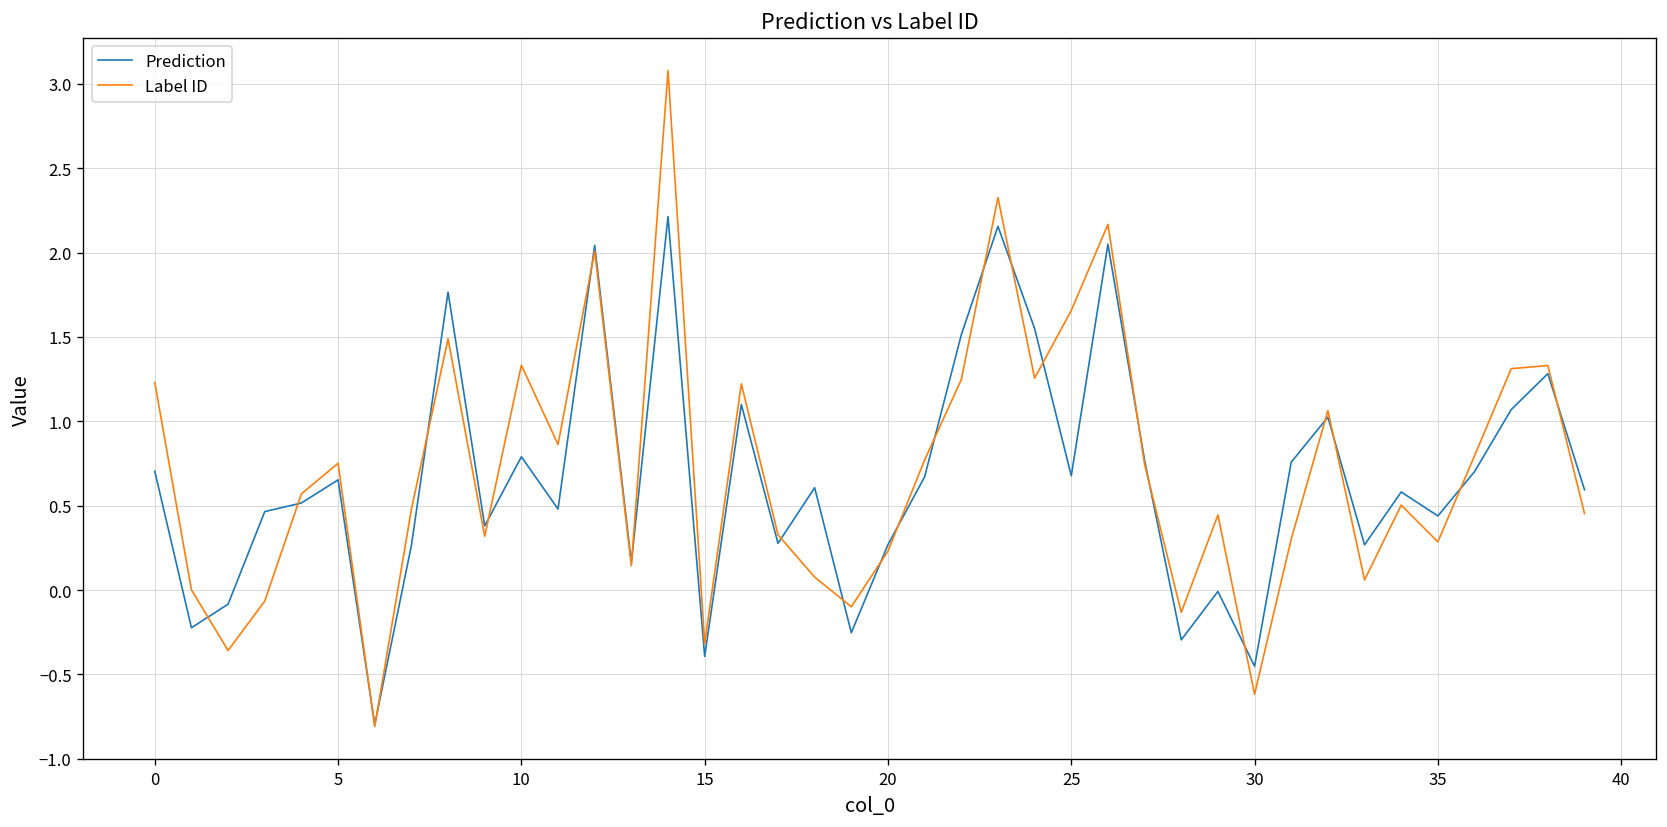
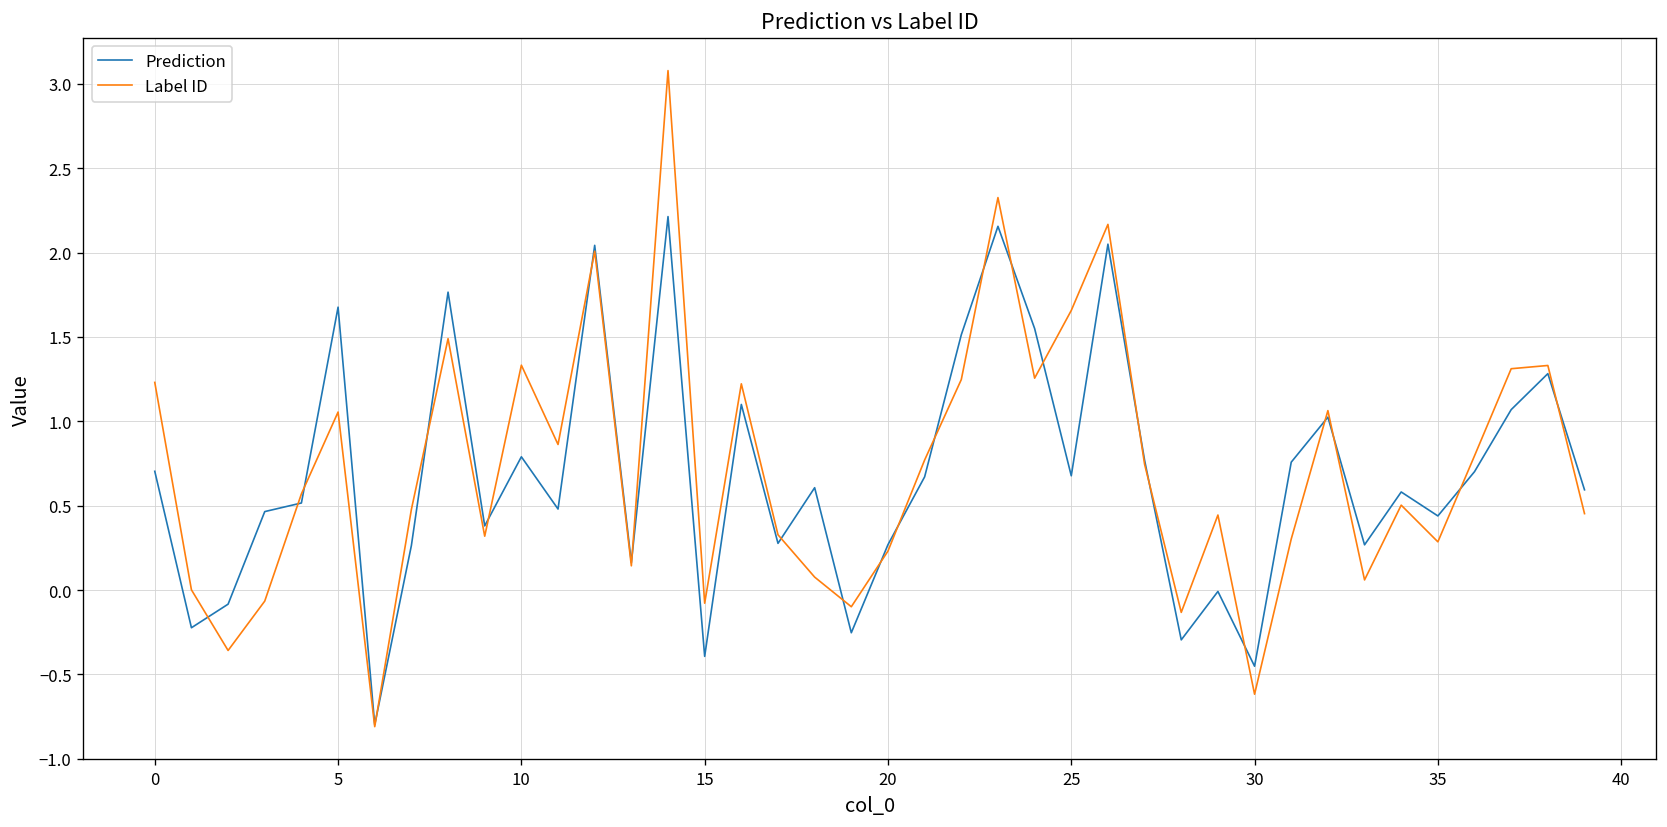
Prediction, 5: 0.65 -> 1.68
Label ID, 5: 0.75 -> 1.05
Label ID, 15: -0.32 -> -0.08
